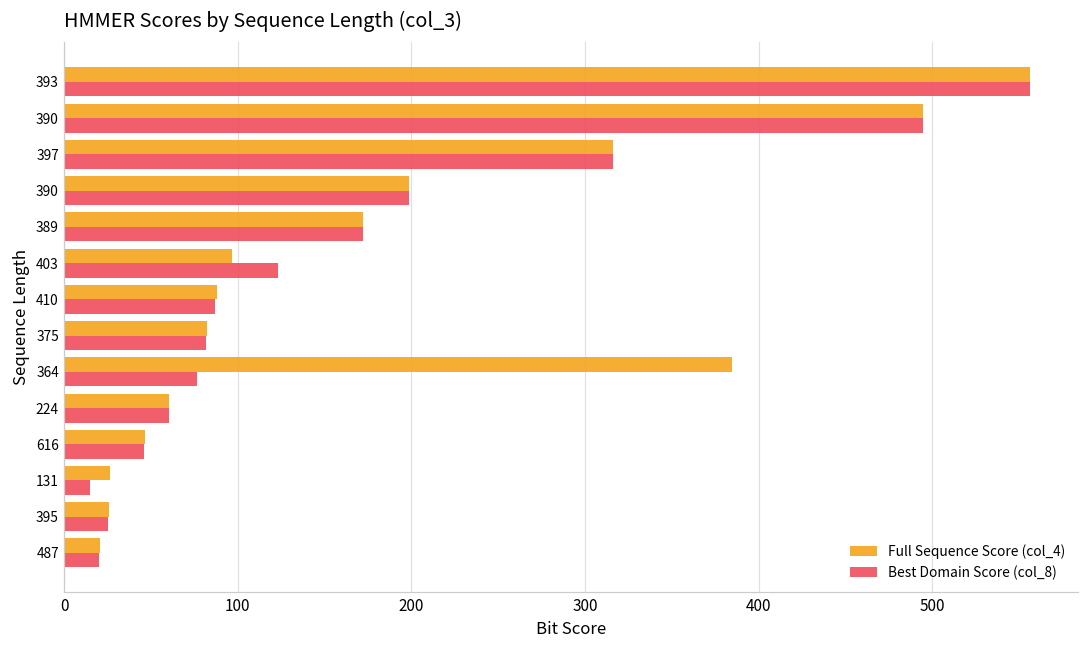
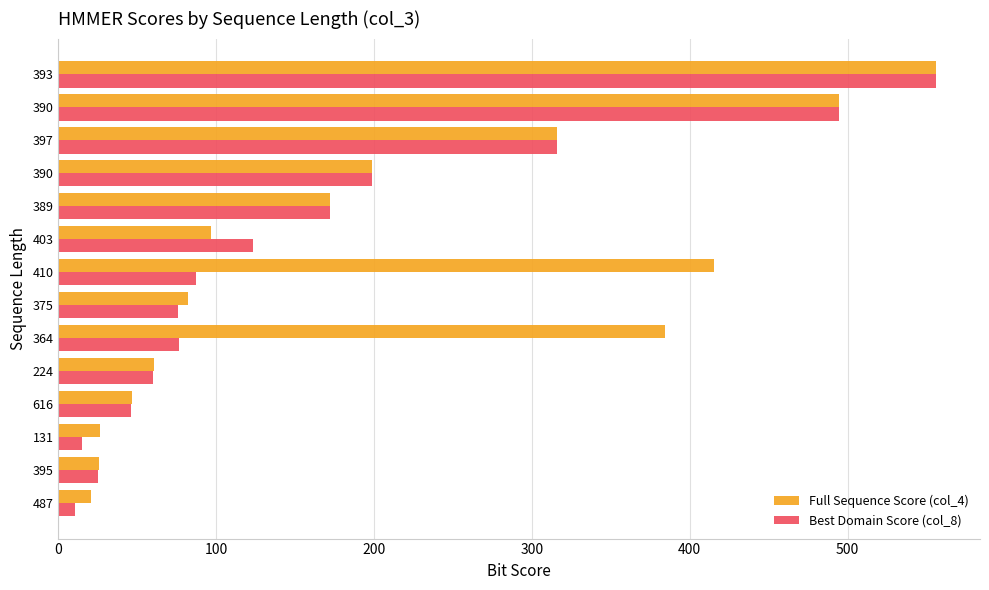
Full Sequence Score (col_4), 410: 88 -> 416
Best Domain Score (col_8), 375: 82 -> 76
Best Domain Score (col_8), 487: 20 -> 10
